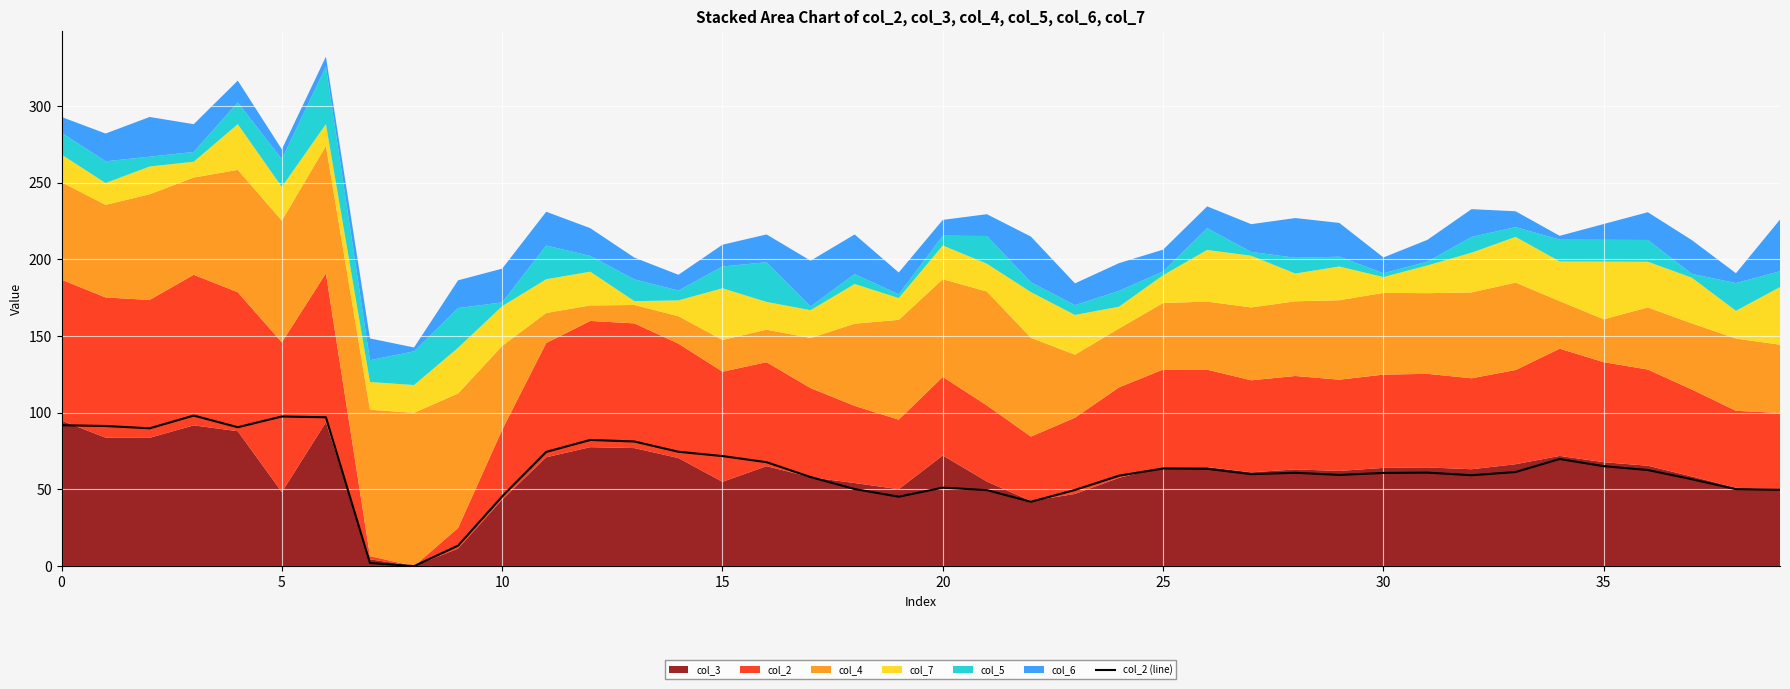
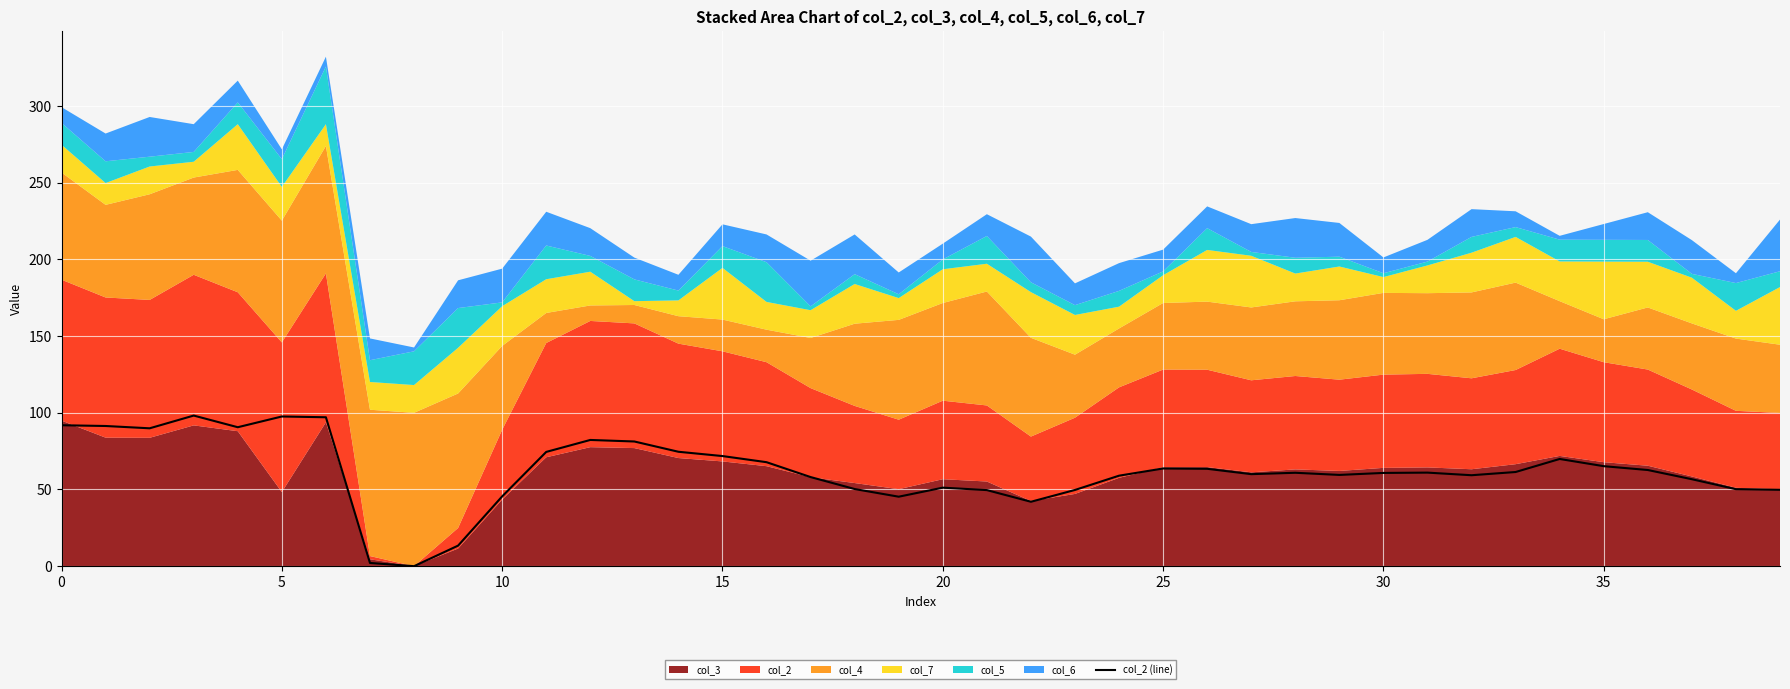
col_4, 0: 64 -> 70
col_3, 15: 55 -> 68
col_3, 20: 72 -> 57
